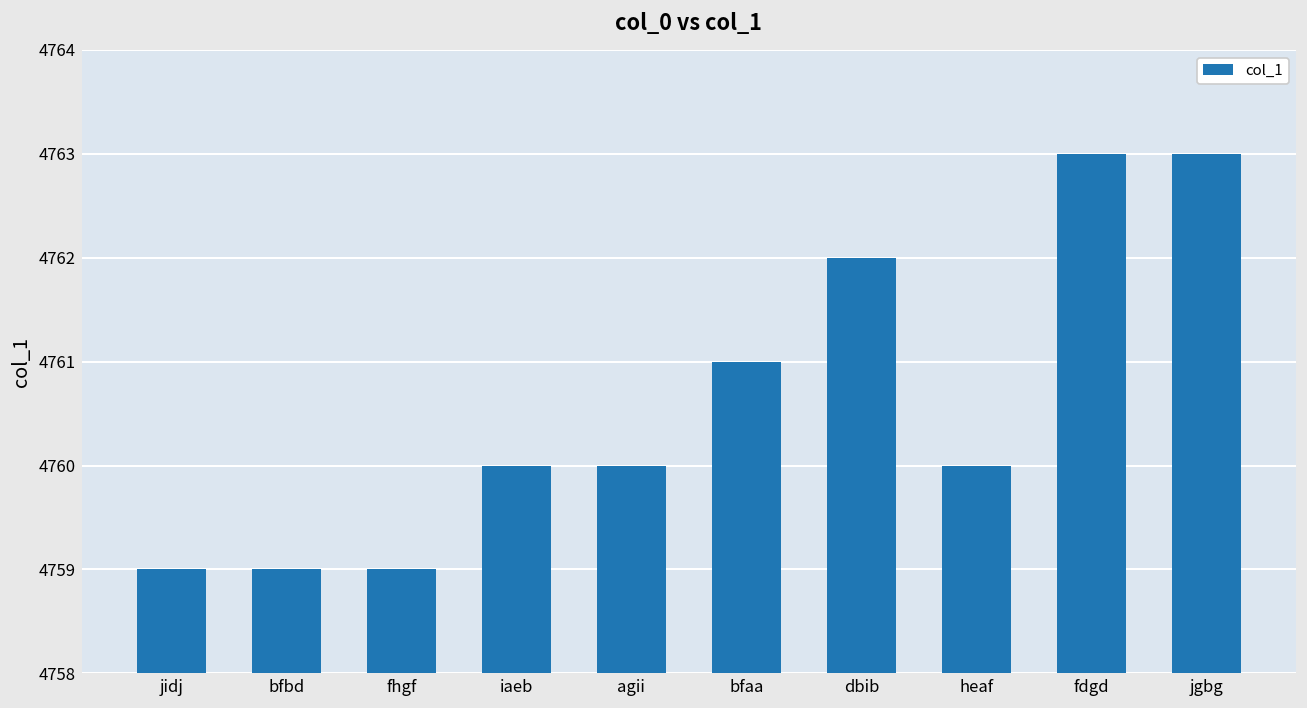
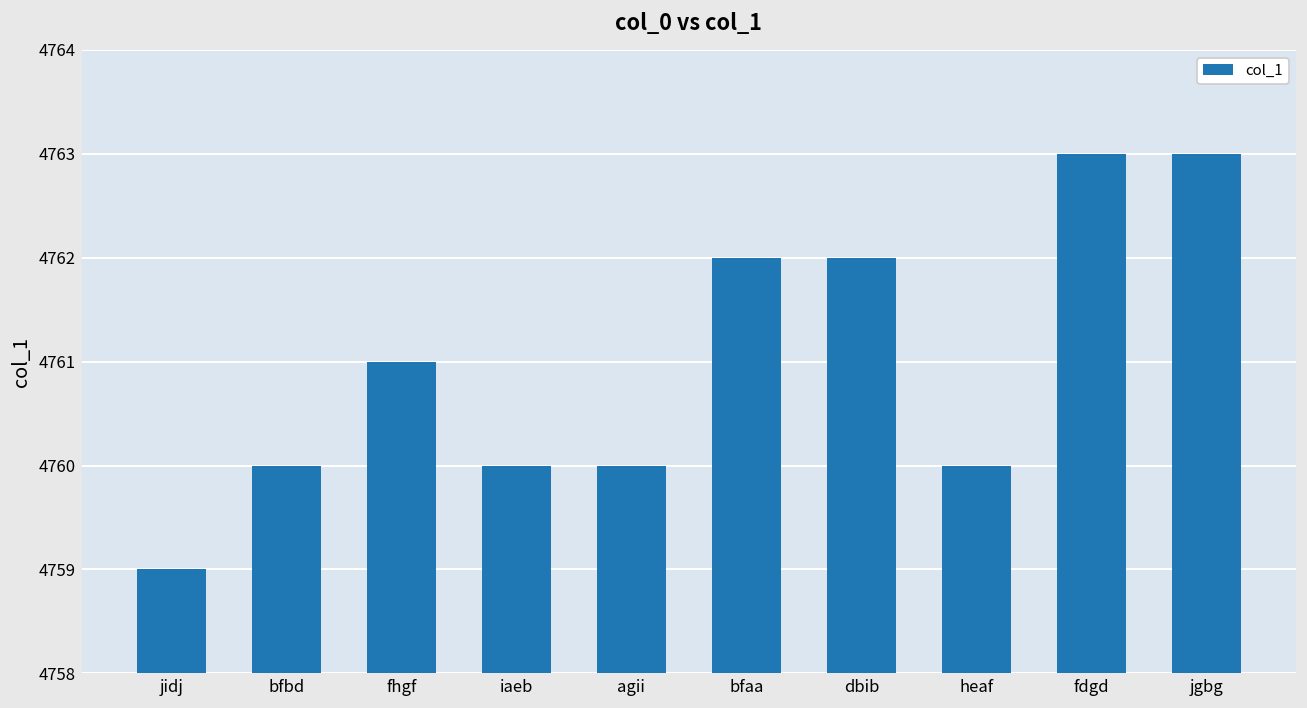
bfbd: 4759 -> 4760
fhgf: 4759 -> 4761
bfaa: 4761 -> 4762
